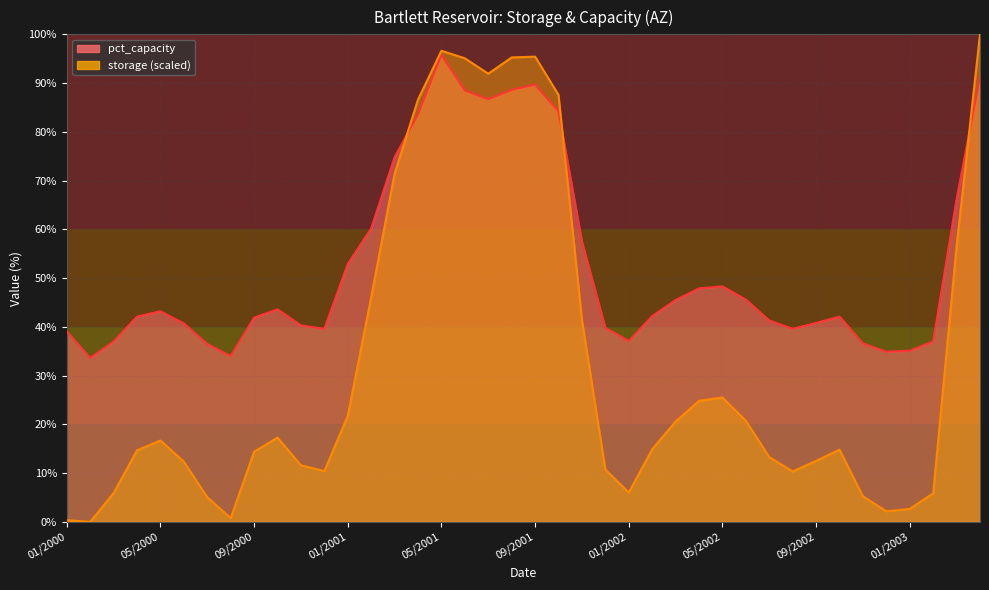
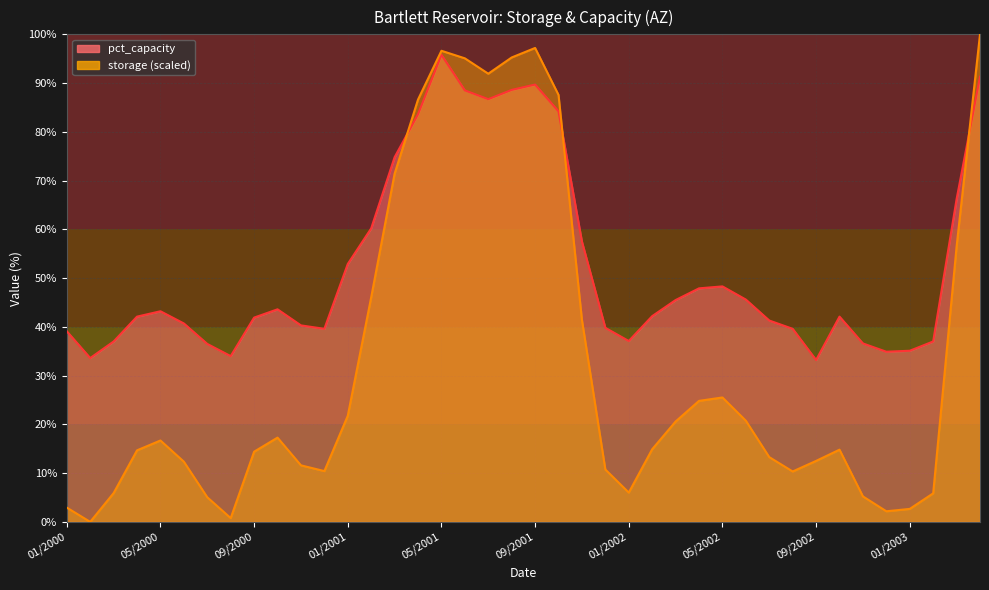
storage (scaled), 01/2000: 0% -> 3%
storage (scaled), 09/2001: 95% -> 97%
pct_capacity, 09/2002: 41% -> 33%
